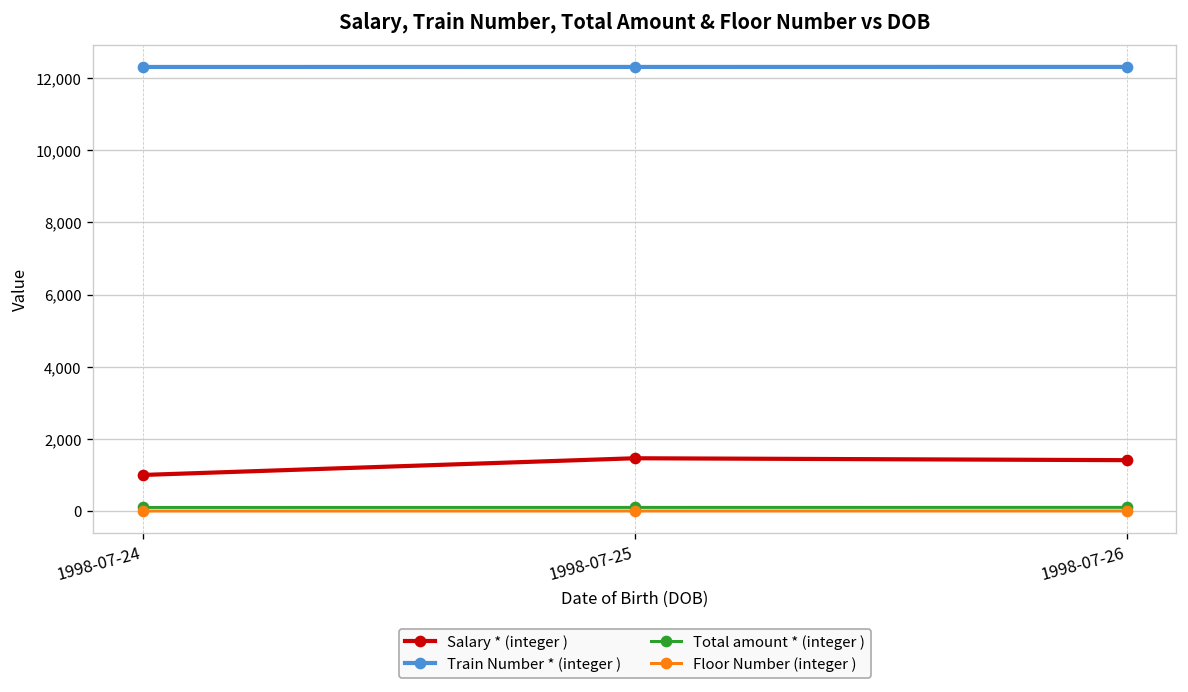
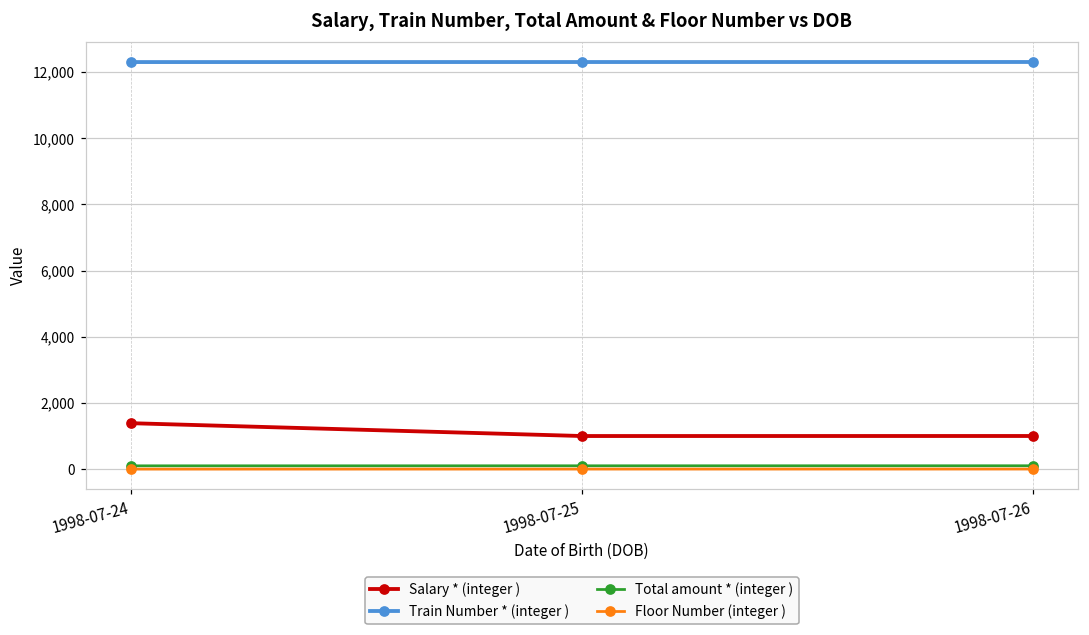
Salary * (integer ), 1998-07-24: 1,000 -> 1,400
Salary * (integer ), 1998-07-25: 1,500 -> 1,000
Salary * (integer ), 1998-07-26: 1,400 -> 1,000
